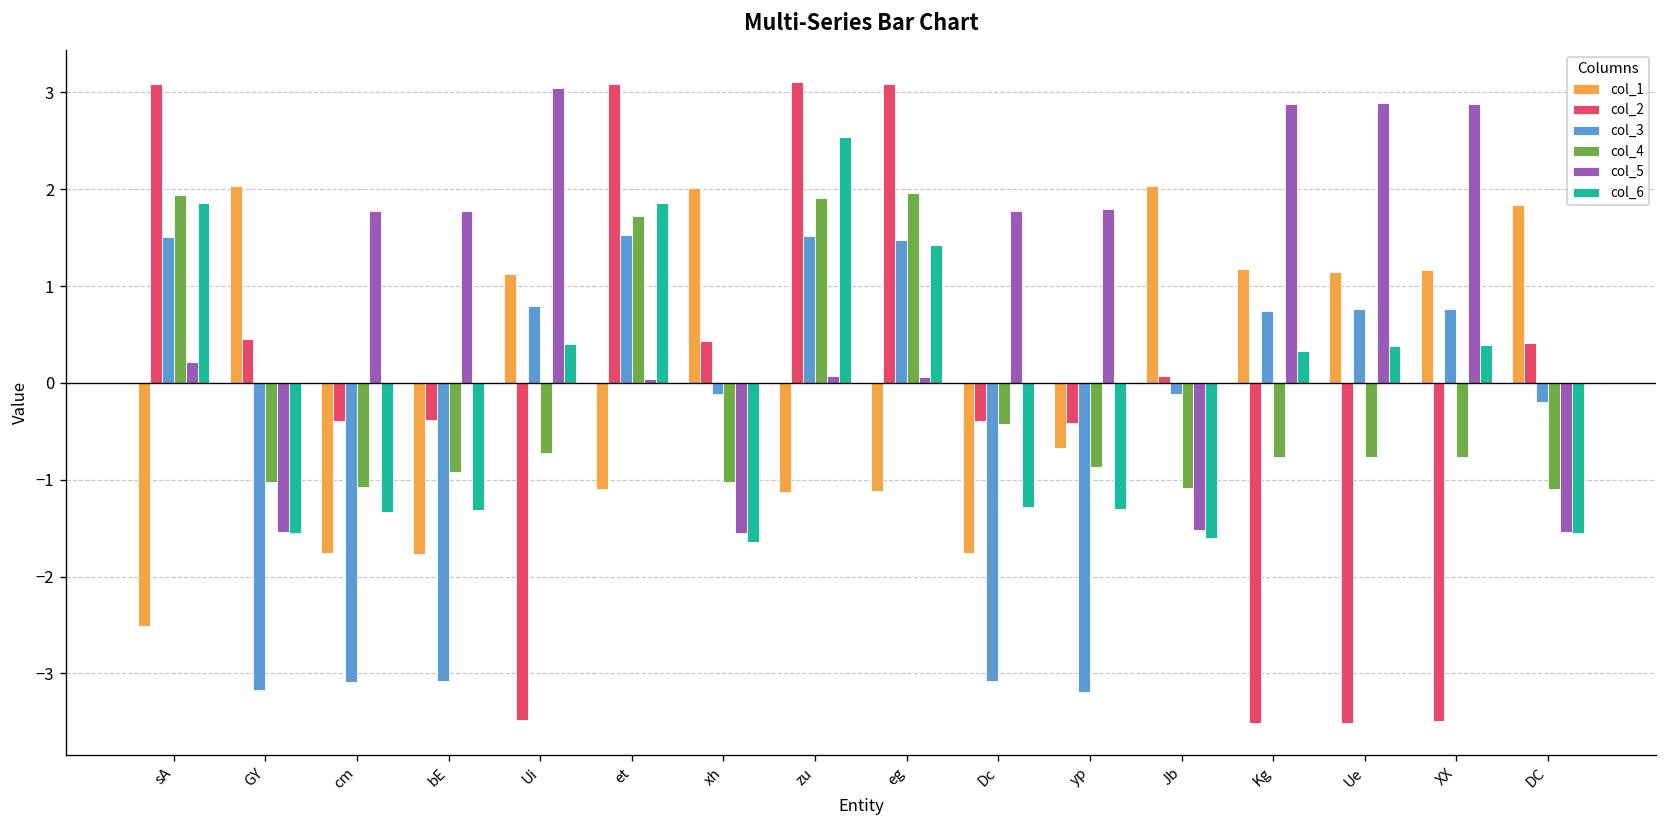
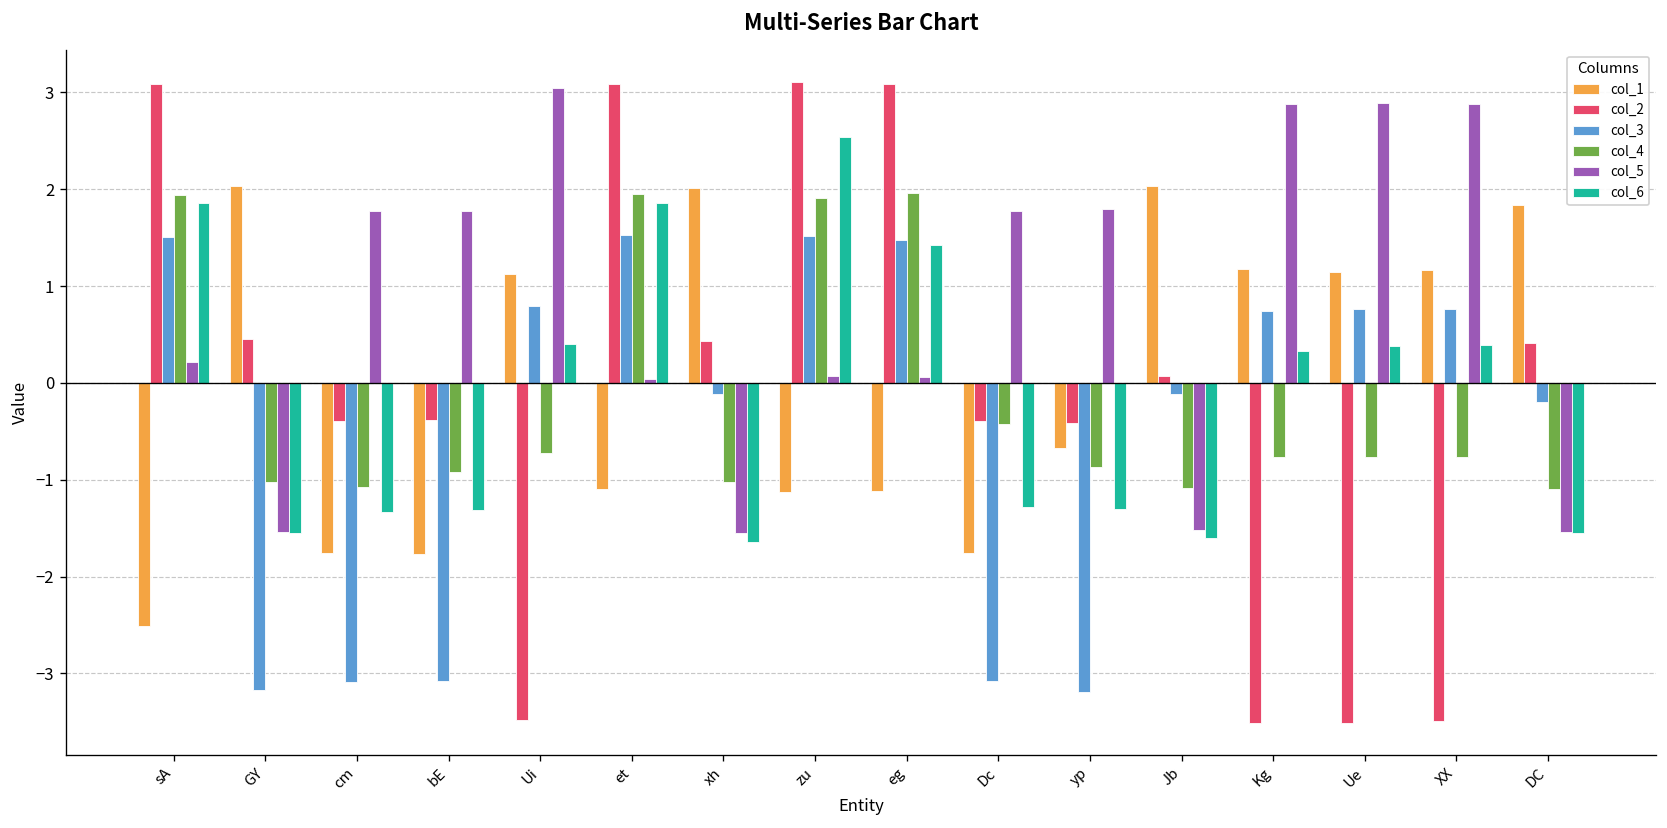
col_4, et: 1.7 -> 1.9
